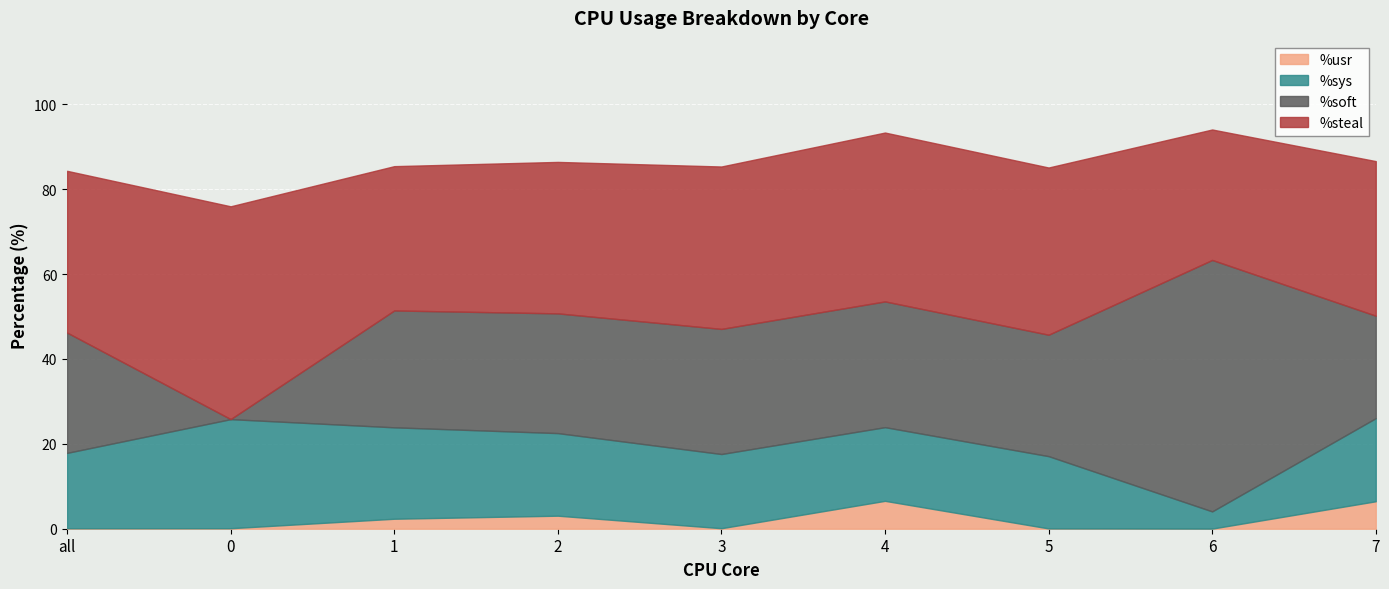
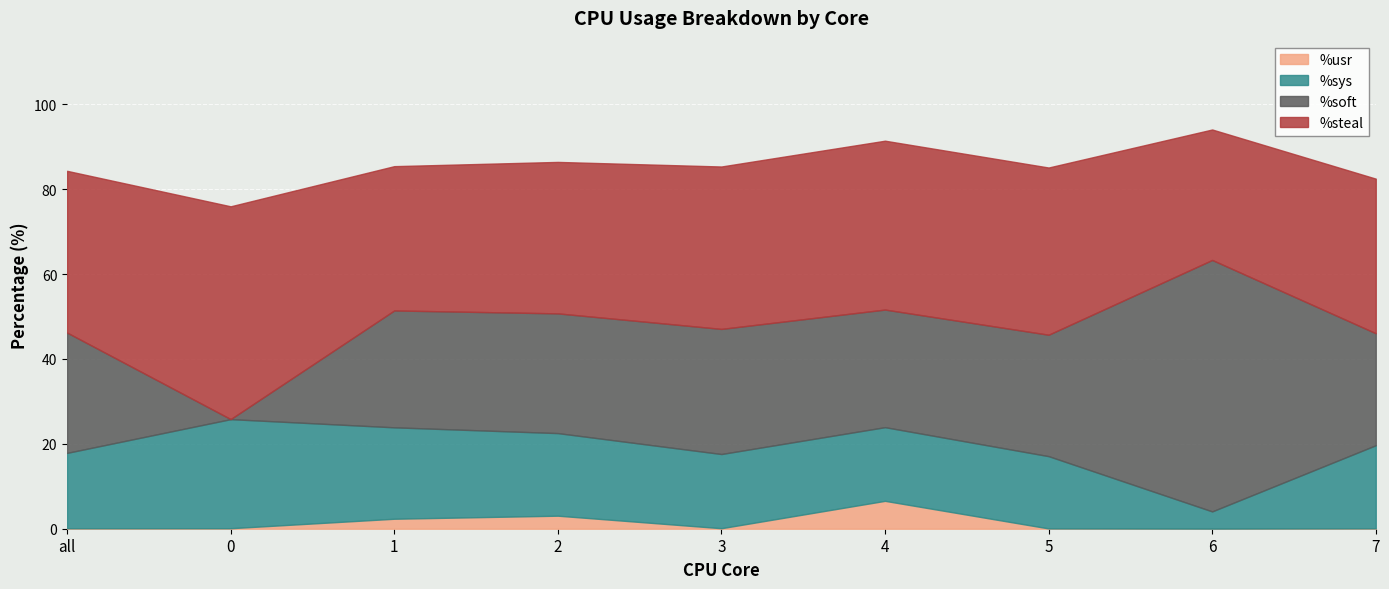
%soft, 4: 30 -> 28
%usr, 7: 6 -> 0
%soft, 7: 24 -> 26
